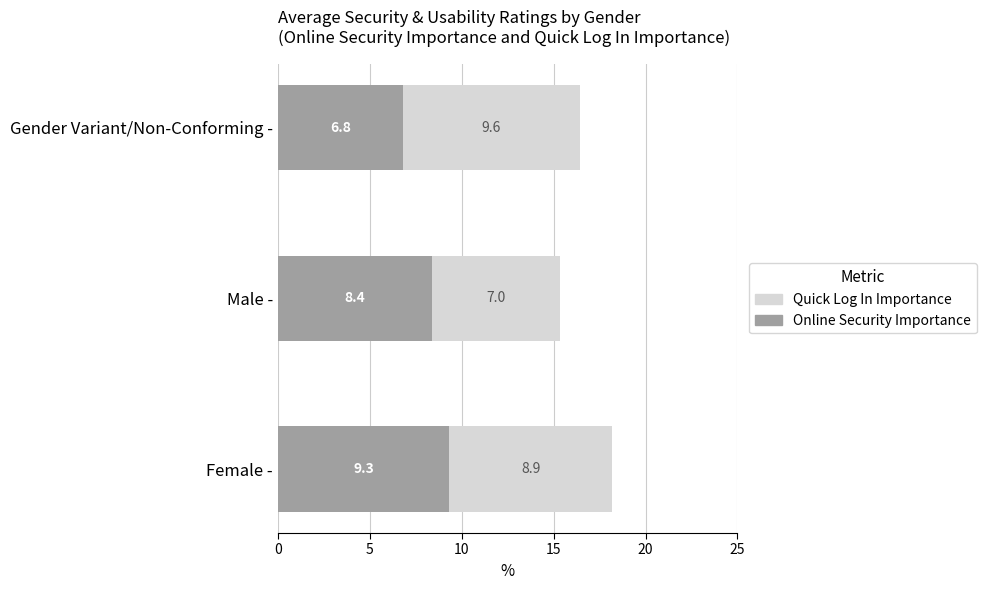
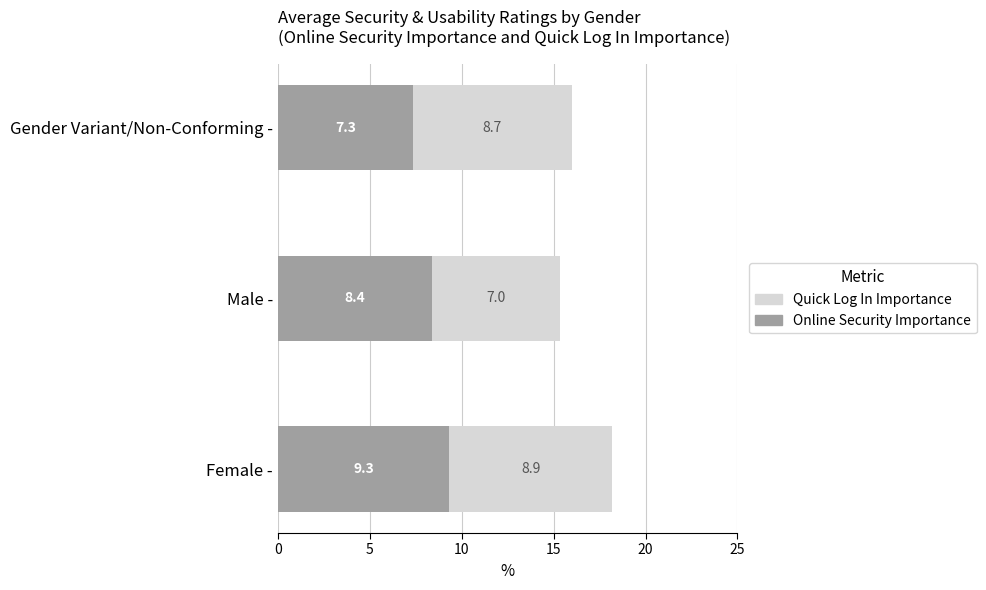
Online Security Importance, Gender Variant/Non-Conforming -: 6.8 -> 7.3
Quick Log In Importance, Gender Variant/Non-Conforming -: 9.6 -> 8.7
